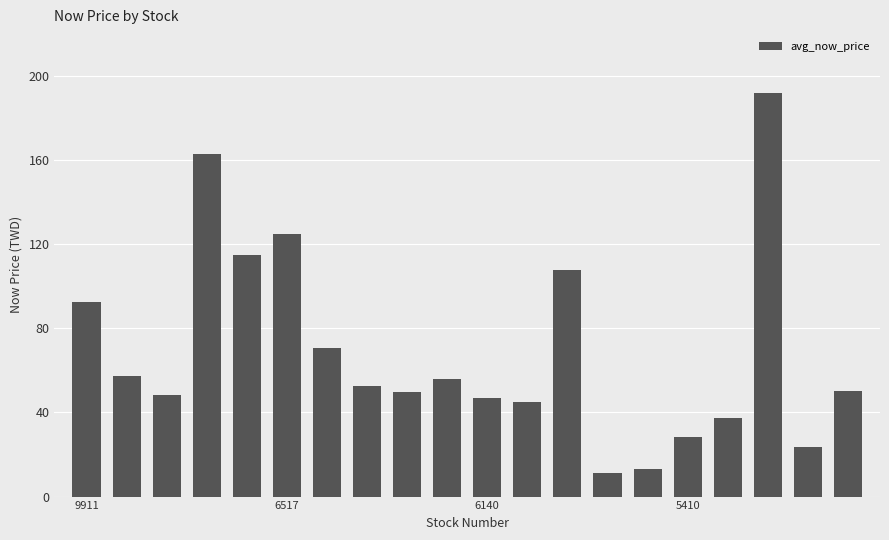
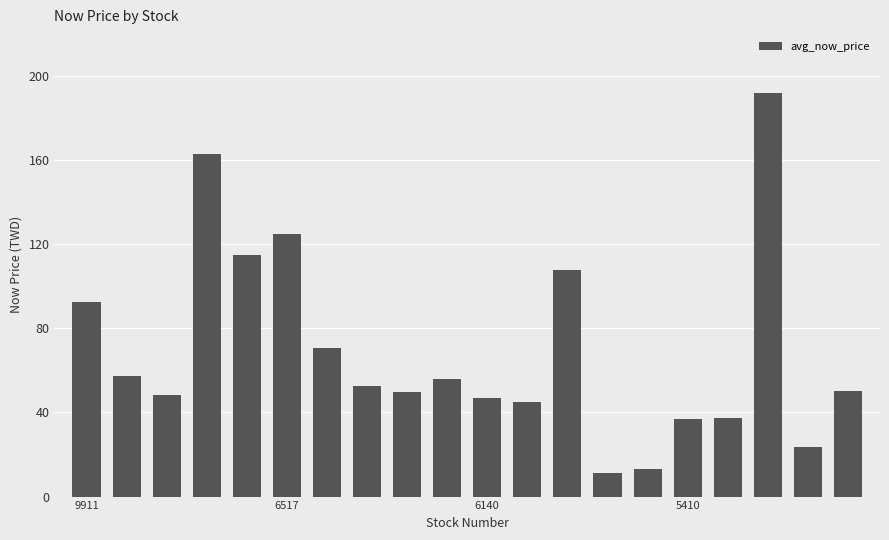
5410: 29 -> 37
